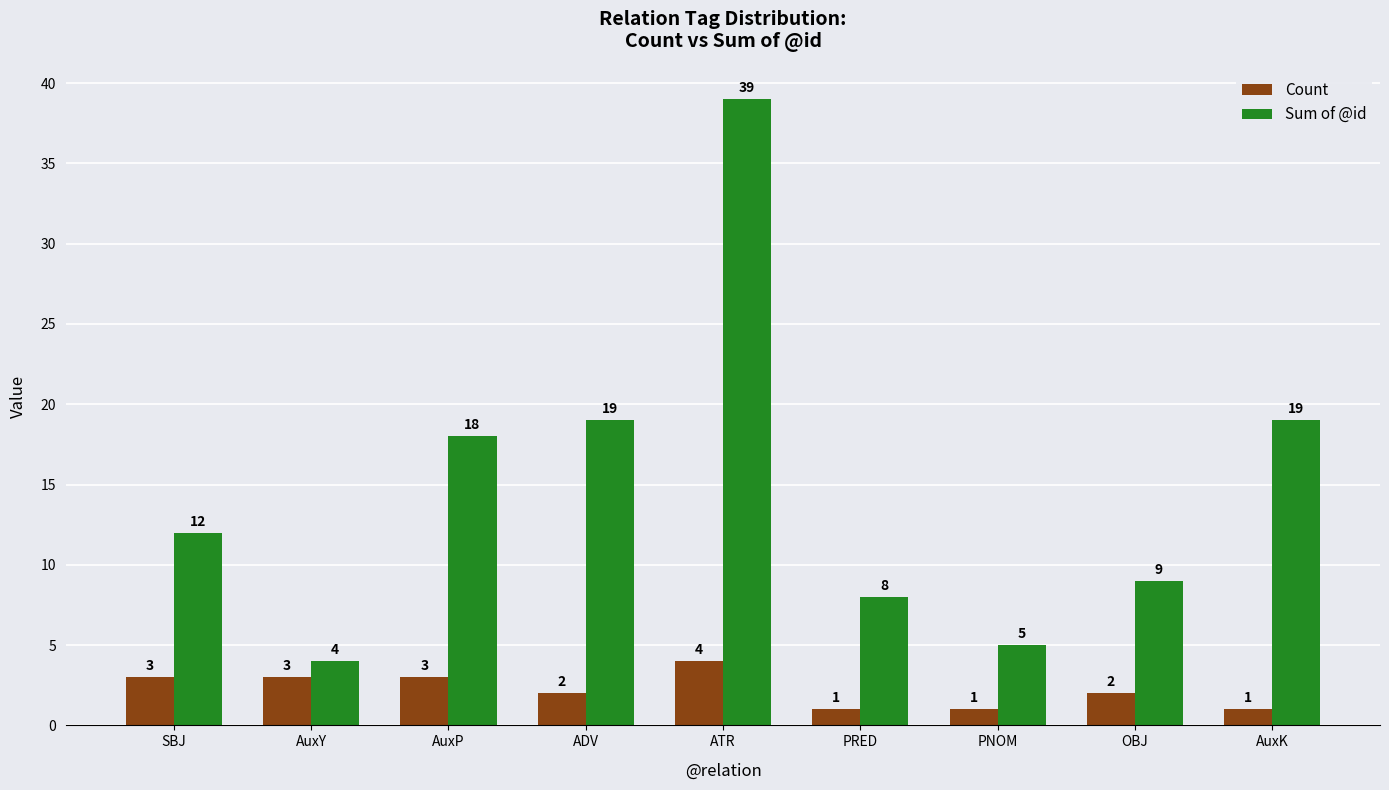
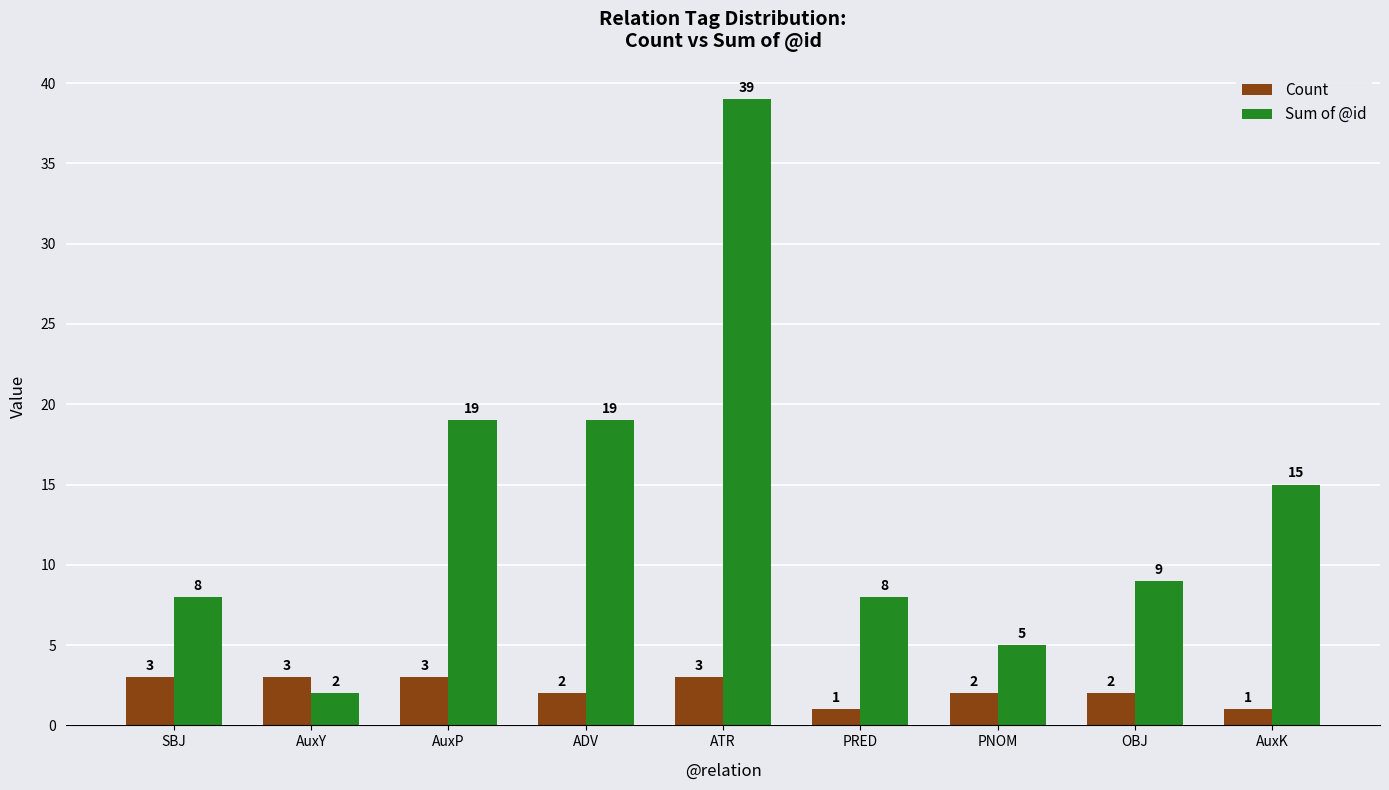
Sum of @id, SBJ: 12 -> 8
Sum of @id, AuxY: 4 -> 2
Sum of @id, AuxP: 18 -> 19
Count, ATR: 4 -> 3
Count, PNOM: 1 -> 2
Sum of @id, AuxK: 19 -> 15
